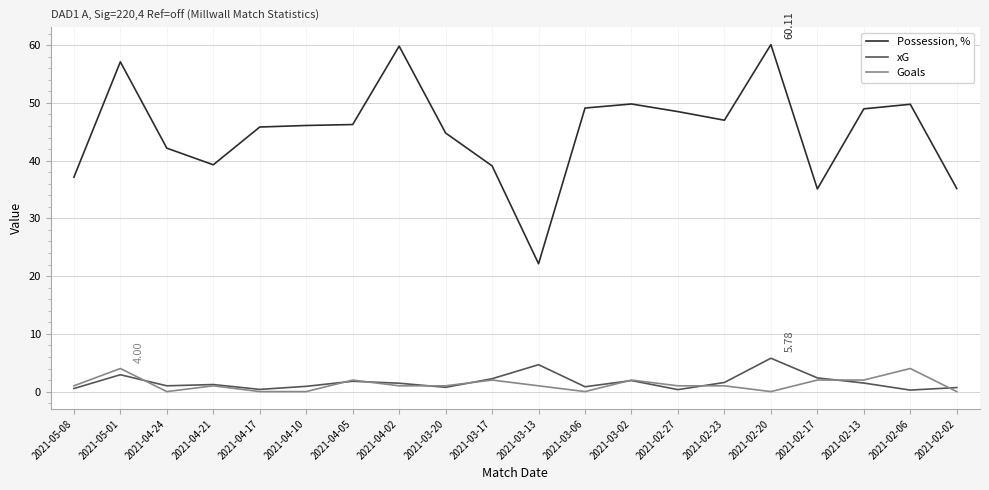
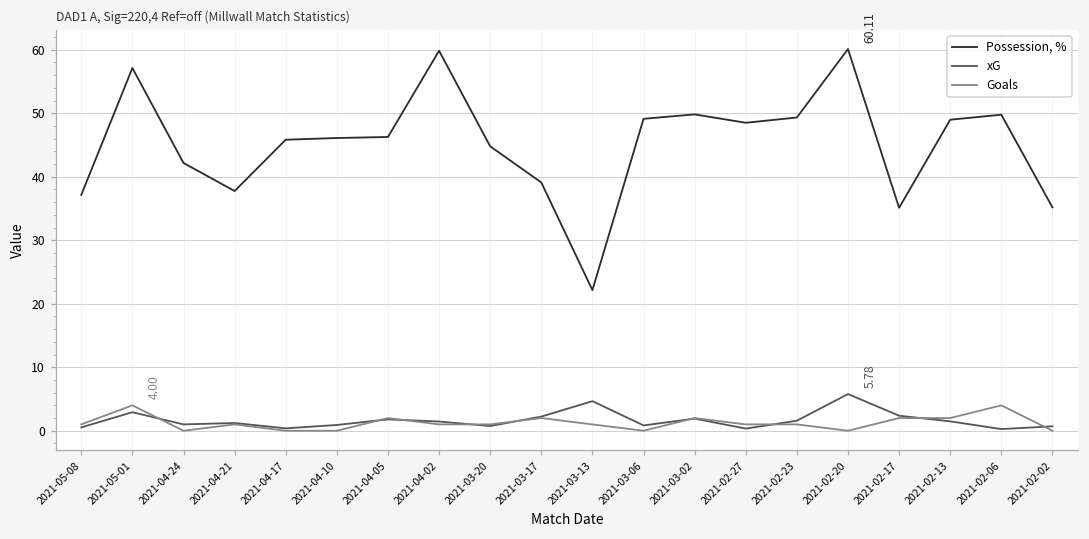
Possession, %, 2021-04-21: 39 -> 38
Possession, %, 2021-02-23: 47 -> 49
